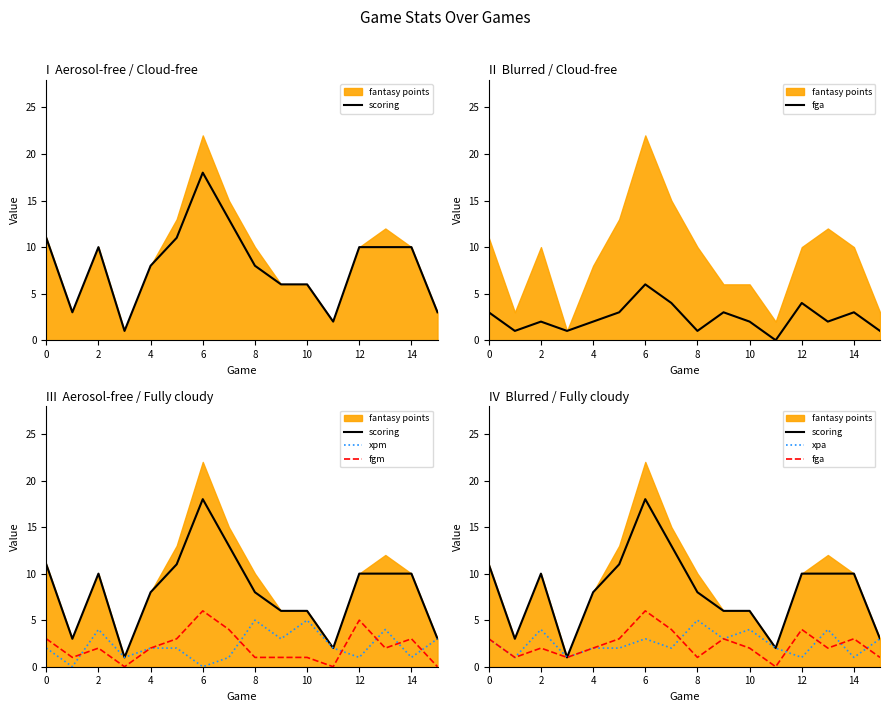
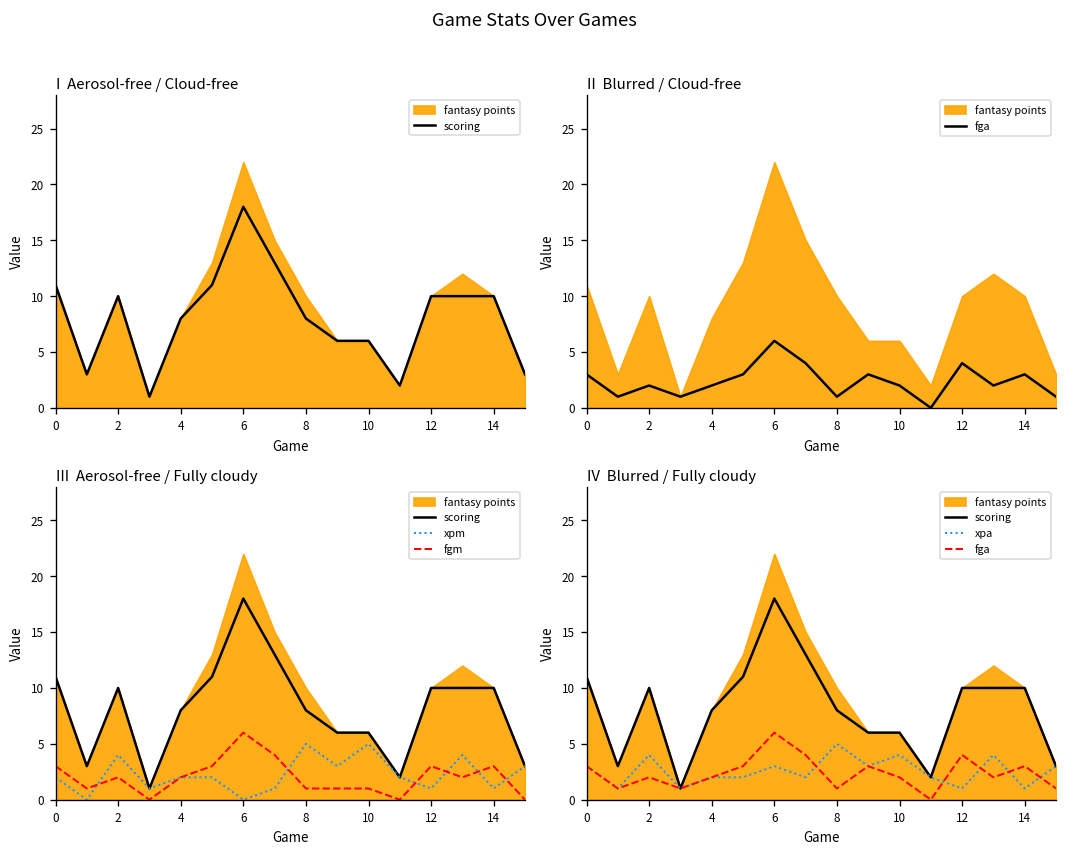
III Aerosol-free / Fully cloudy, fgm, 12: 5 -> 3
